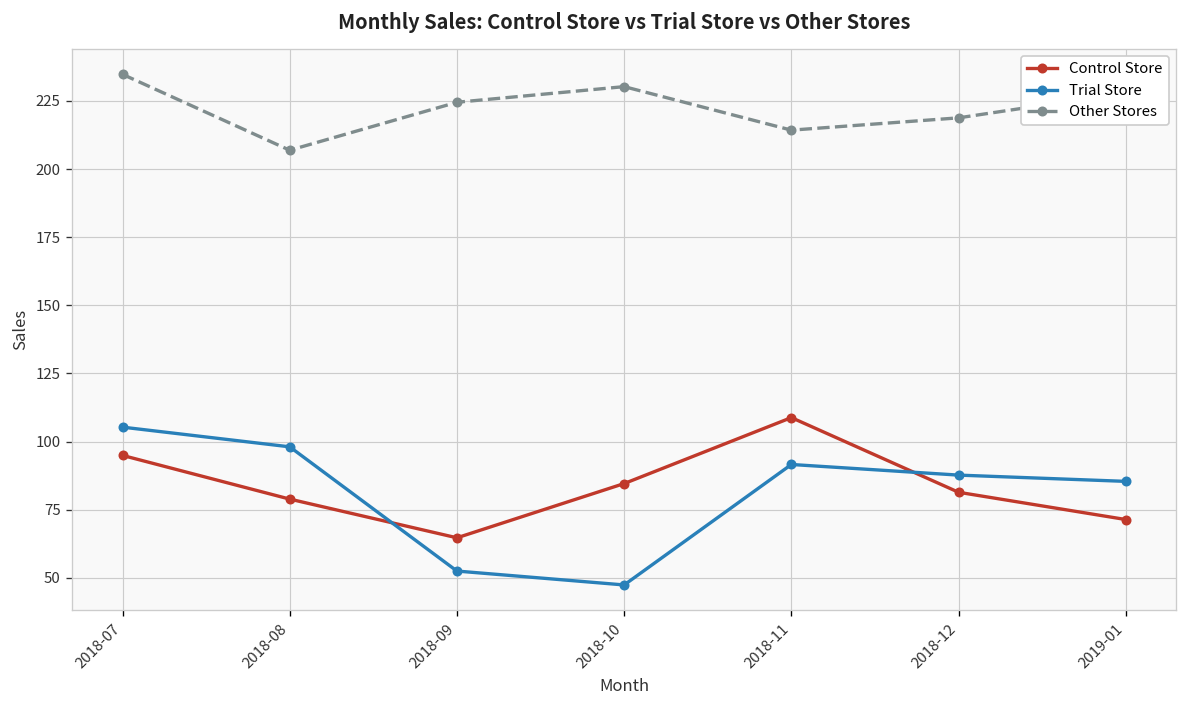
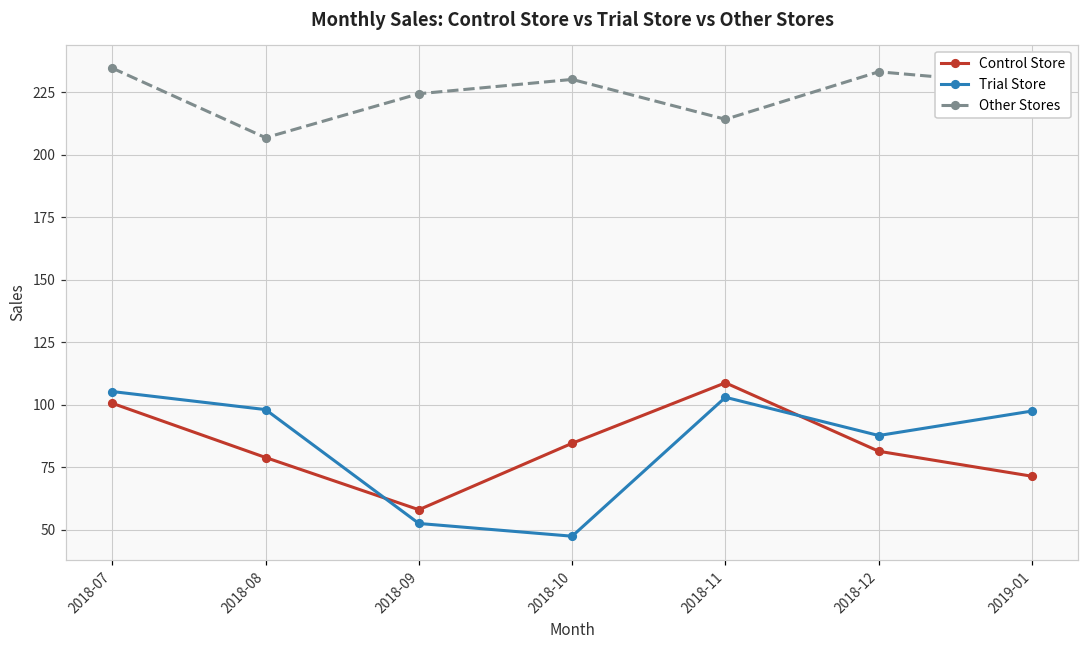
Control Store, 2018-07: 95 -> 101
Control Store, 2018-09: 65 -> 58
Trial Store, 2018-11: 92 -> 103
Other Stores, 2018-12: 219 -> 233
Trial Store, 2019-01: 85 -> 98
